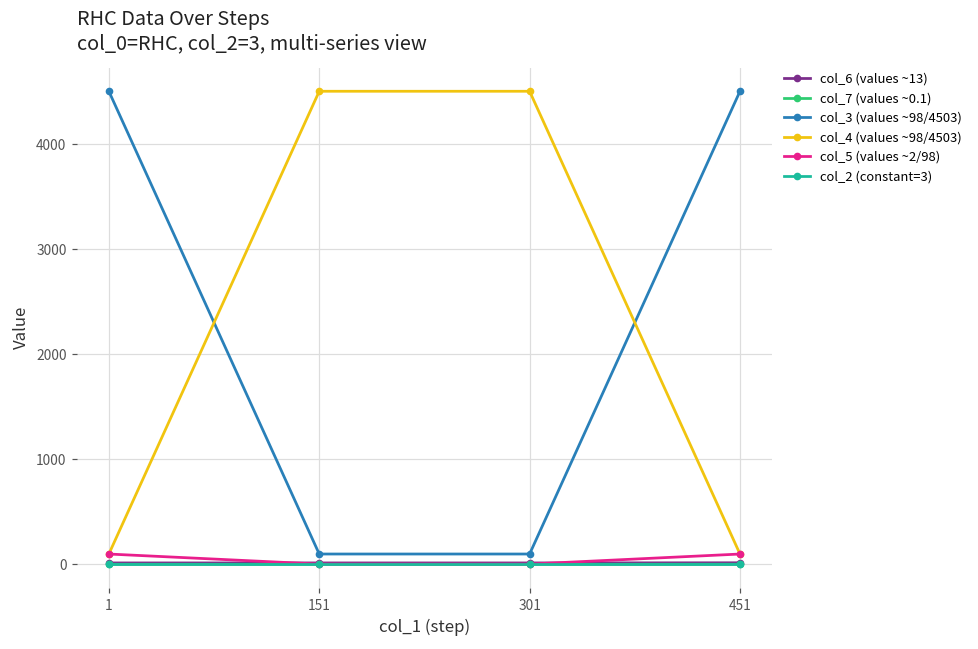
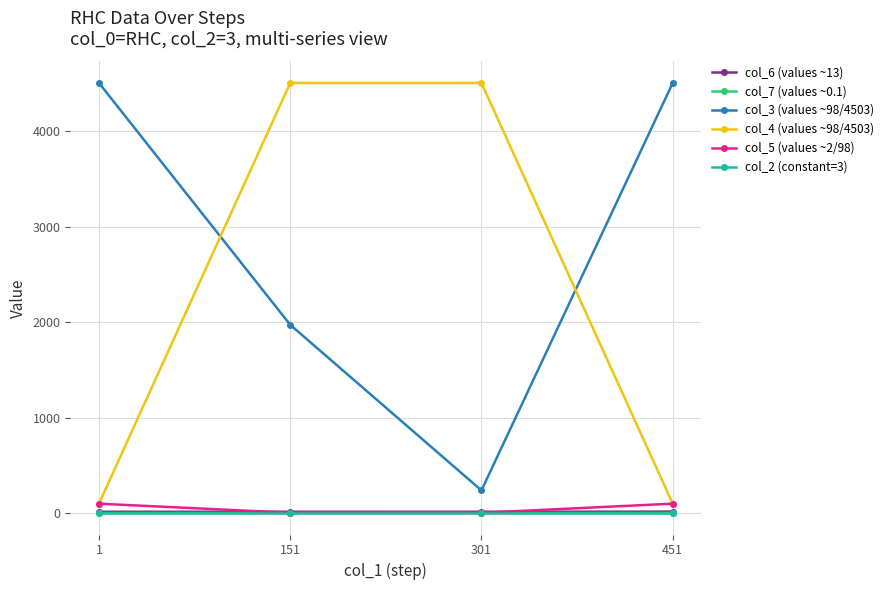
col_3 (values ~98/4503), 151: 100 -> 2000
col_3 (values ~98/4503), 301: 100 -> 200
